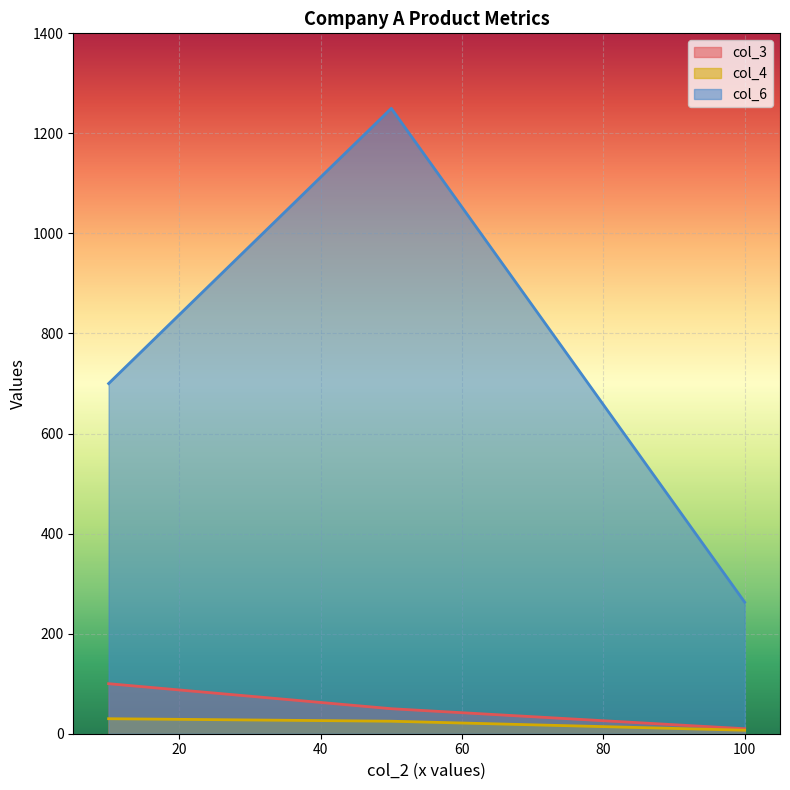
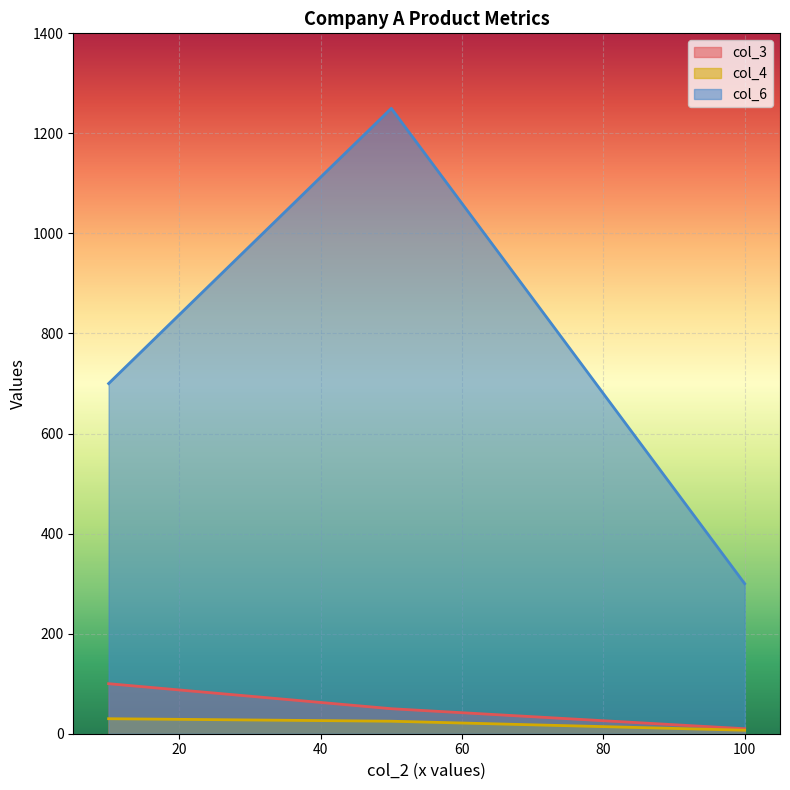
col_6, 100: 260 -> 300
